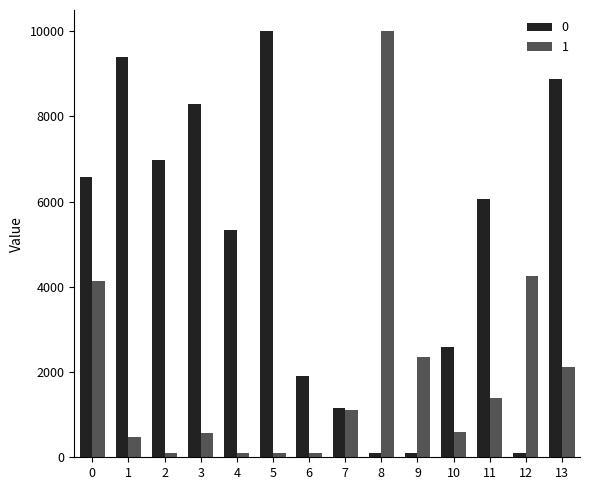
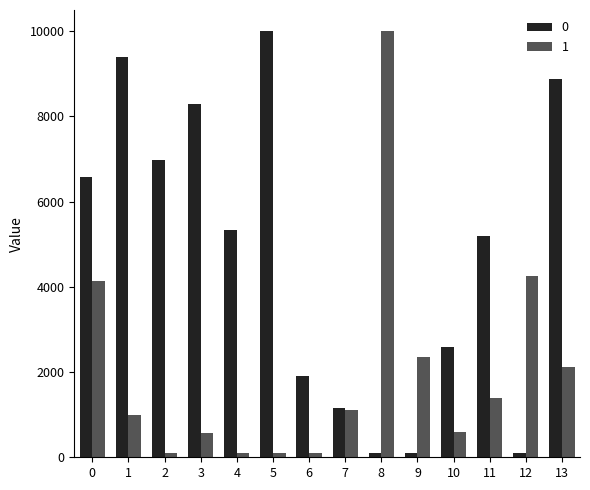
1, 1: 500 -> 1000
0, 11: 6100 -> 5200
